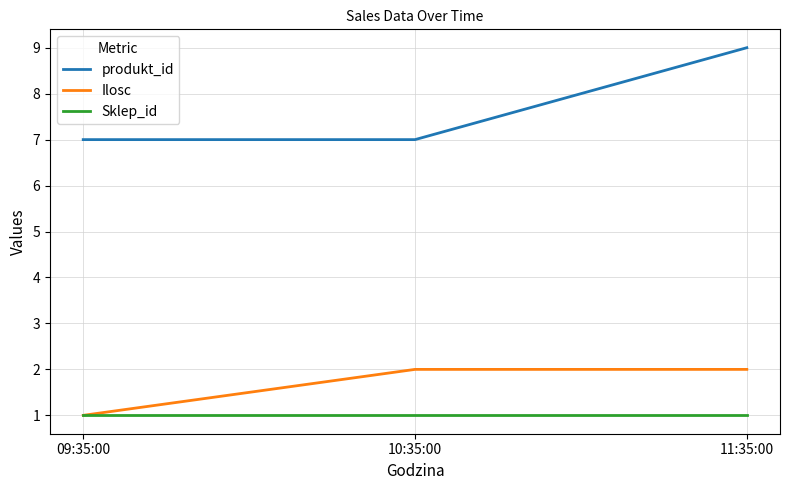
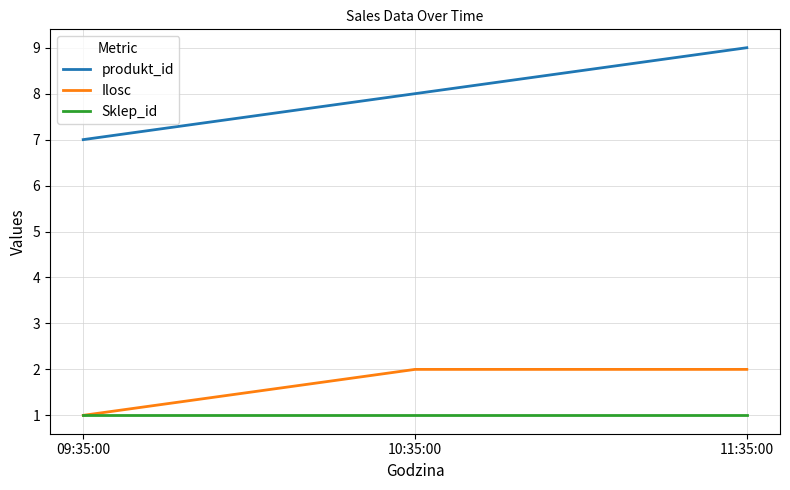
produkt_id, 10:35:00: 7 -> 8
